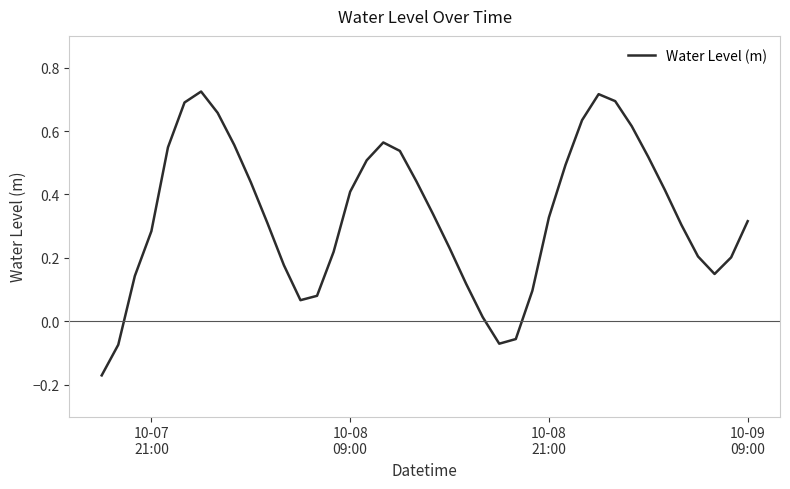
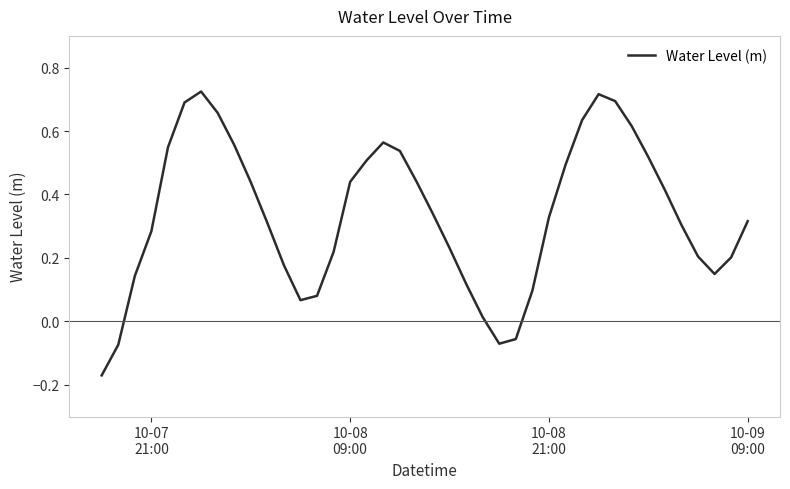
10-08 09:00: 0.41 -> 0.44
